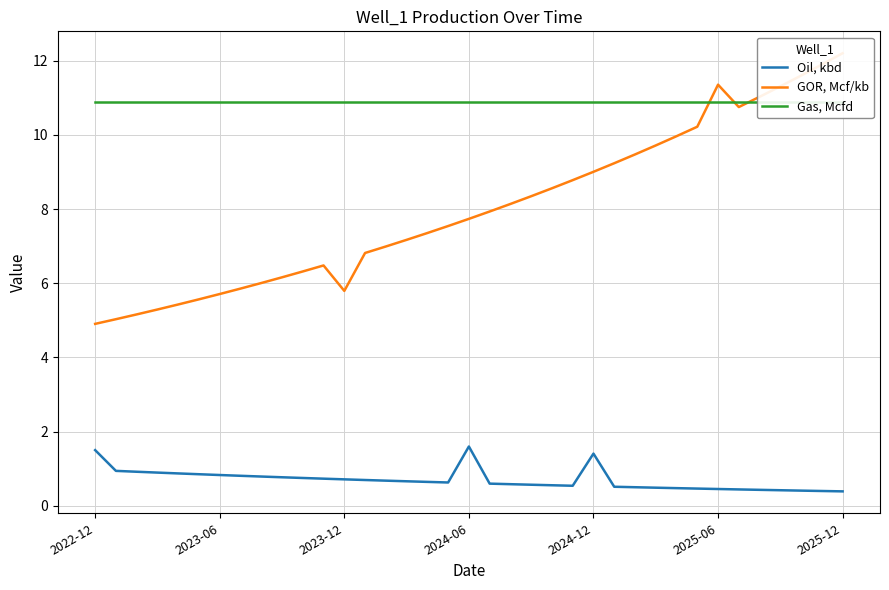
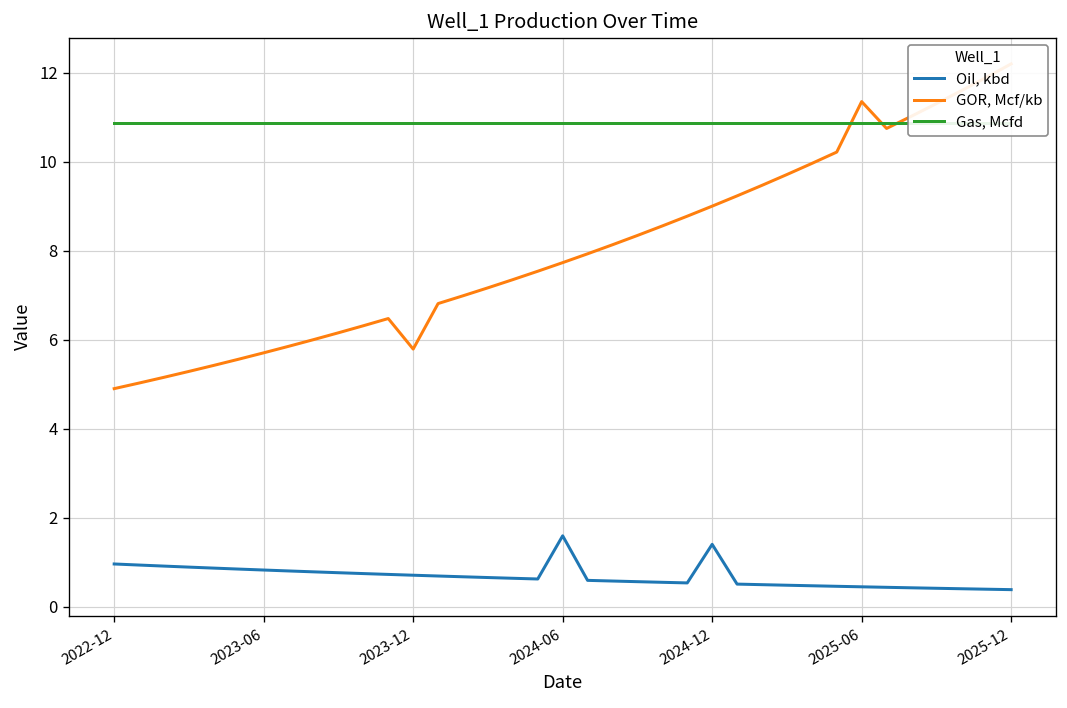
Oil, kbd, 2022-12: 1.5 -> 1.0
